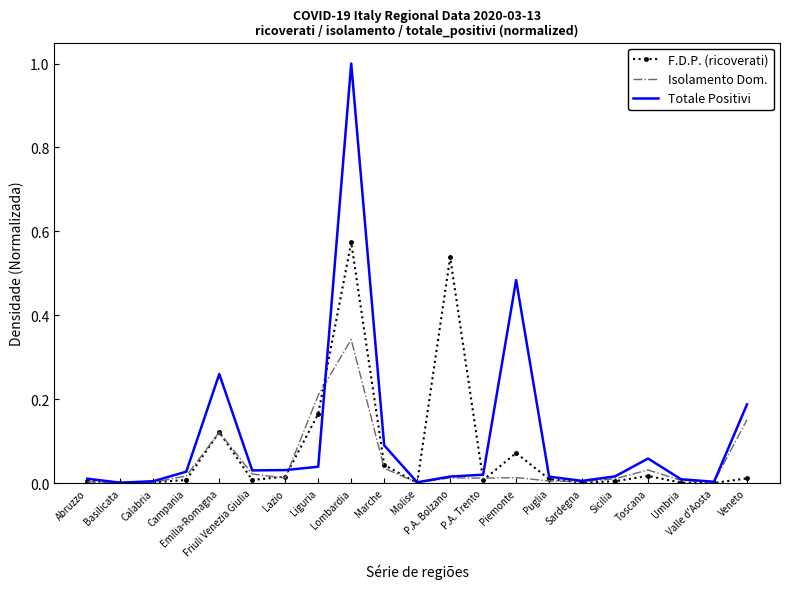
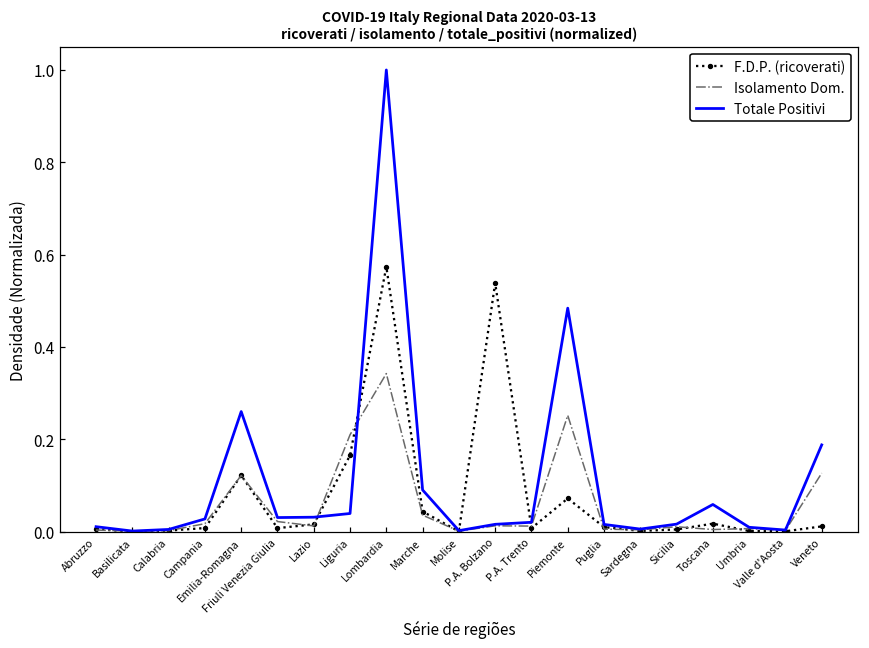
Isolamento Dom., Piemonte: 0.01 -> 0.25
Isolamento Dom., Toscana: 0.03 -> 0.00
Isolamento Dom., Veneto: 0.15 -> 0.13
